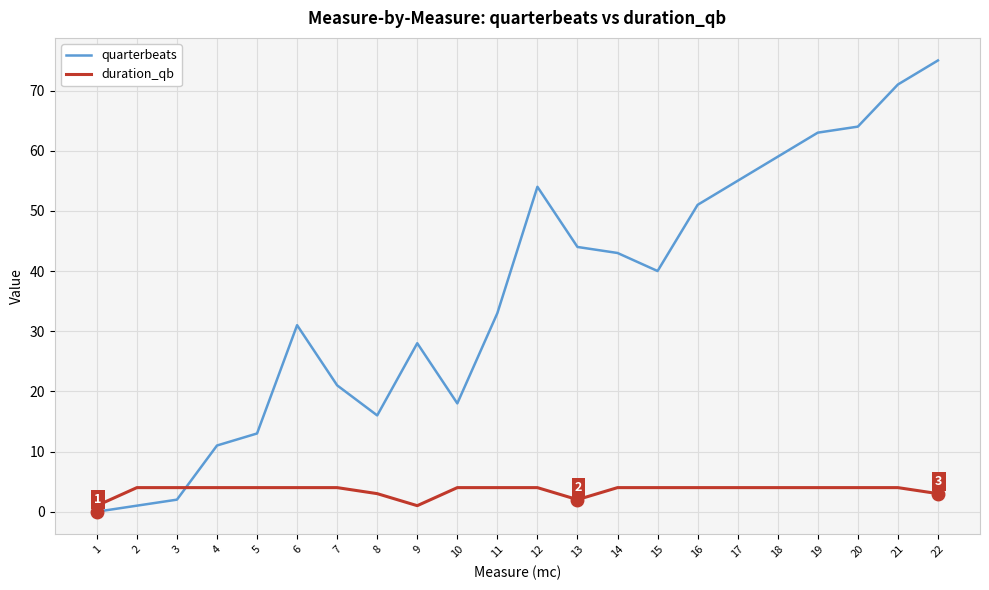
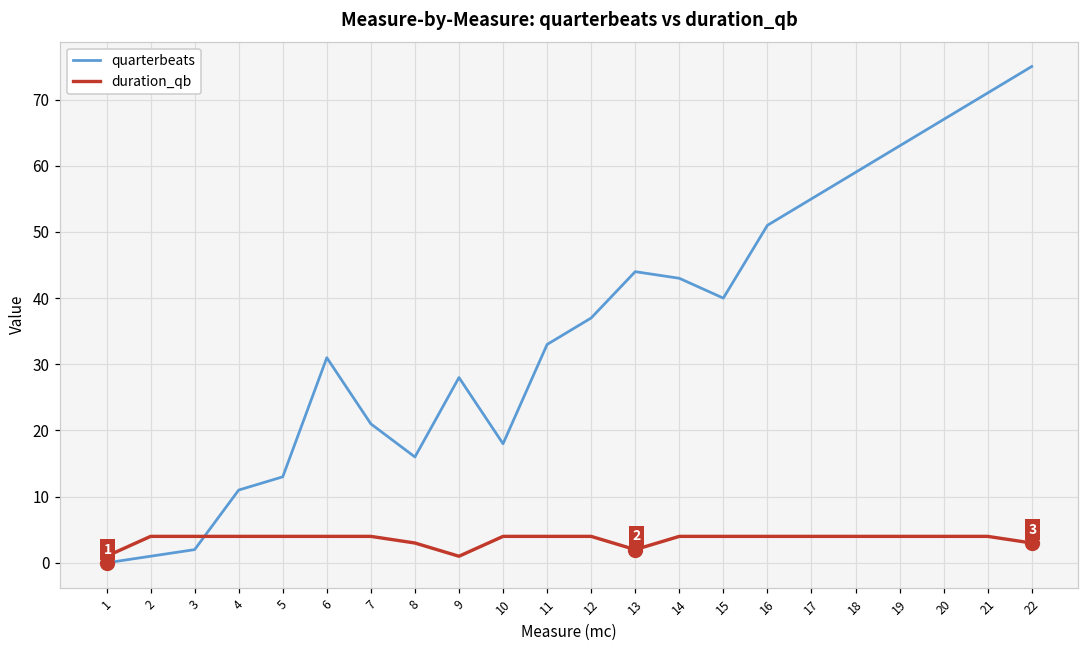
quarterbeats, 12: 54 -> 37
quarterbeats, 20: 64 -> 67
